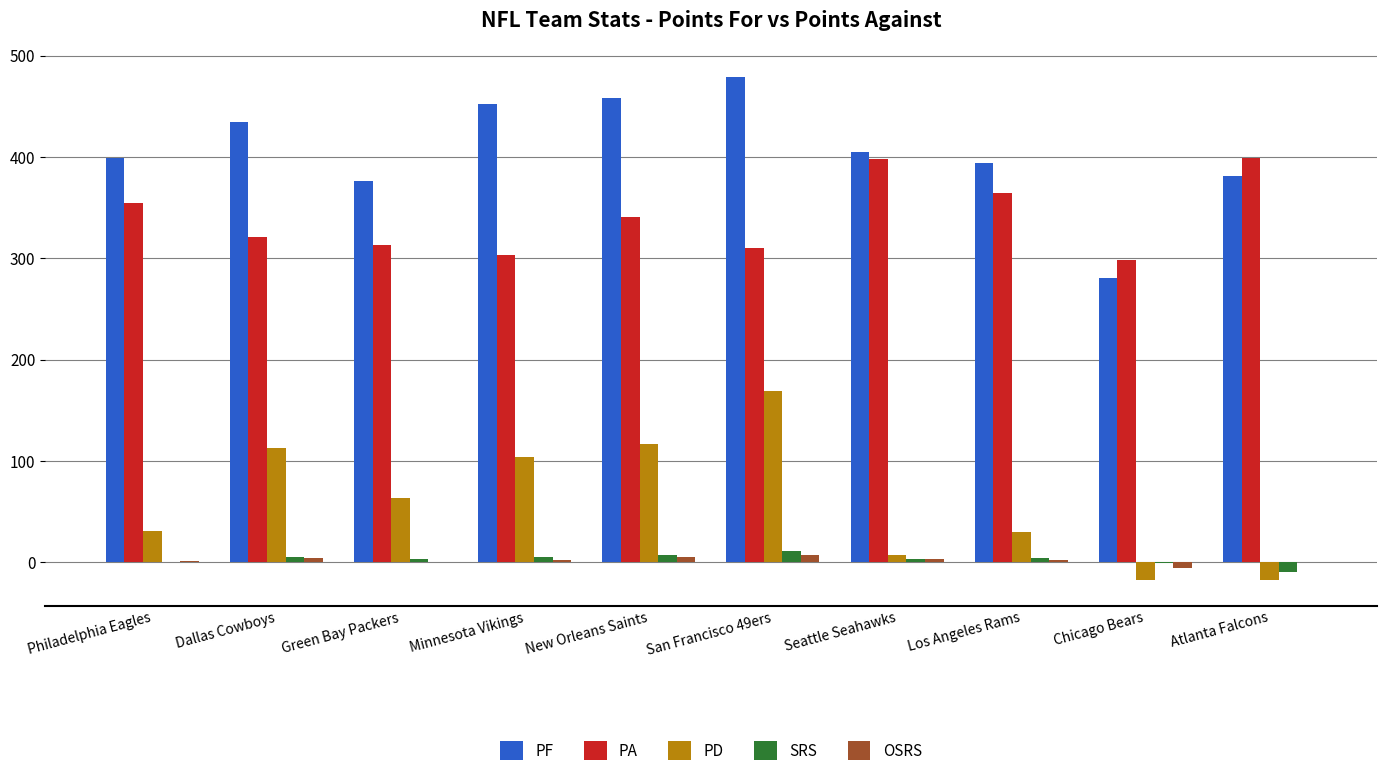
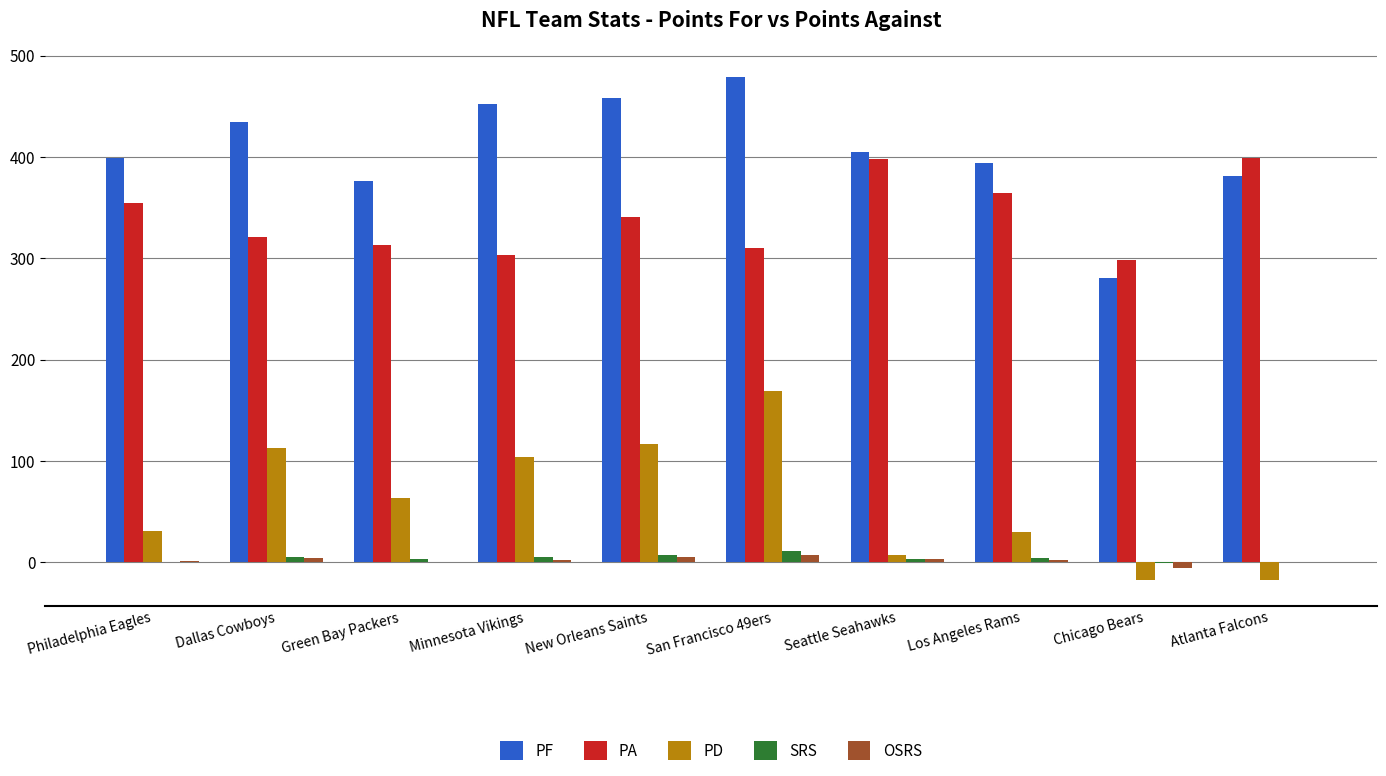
SRS, Atlanta Falcons: -10 -> 0
